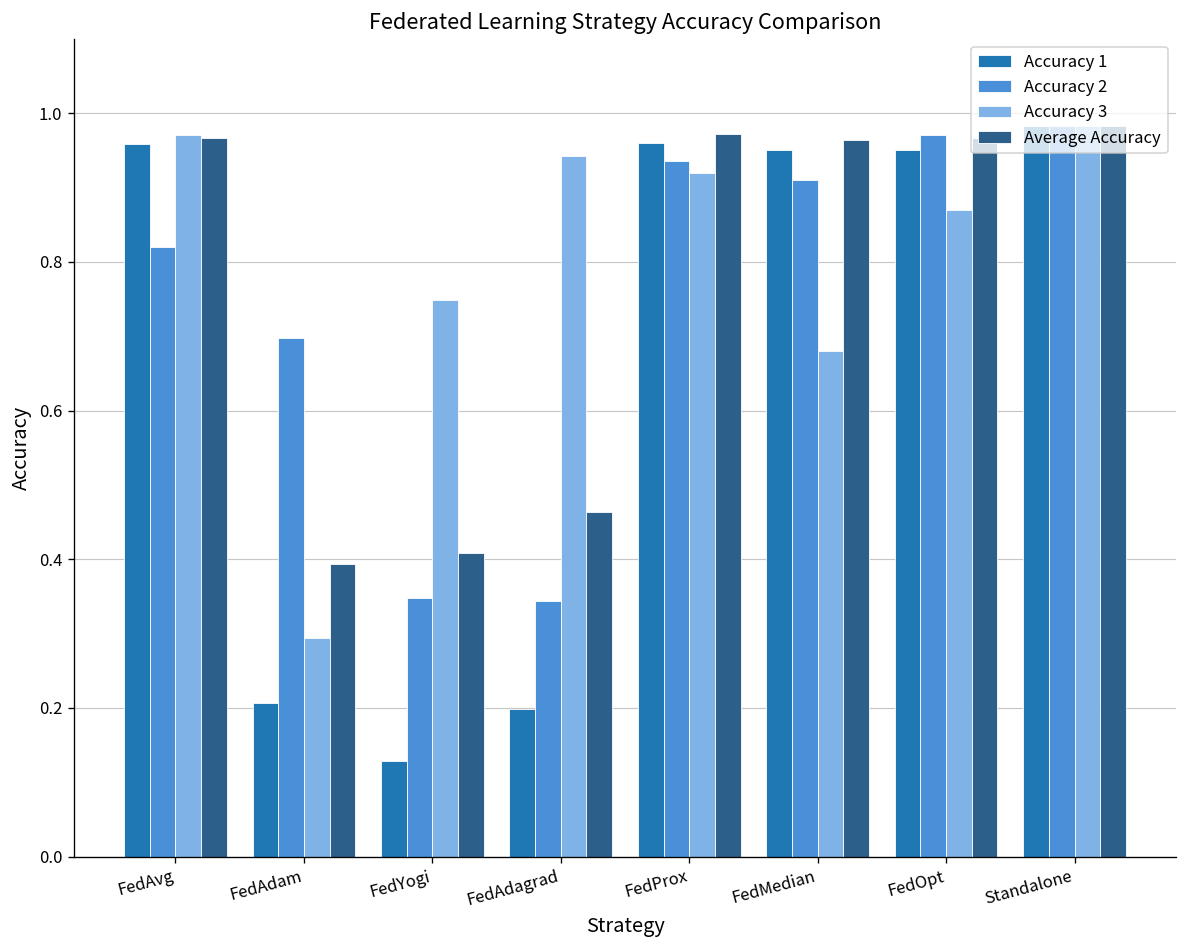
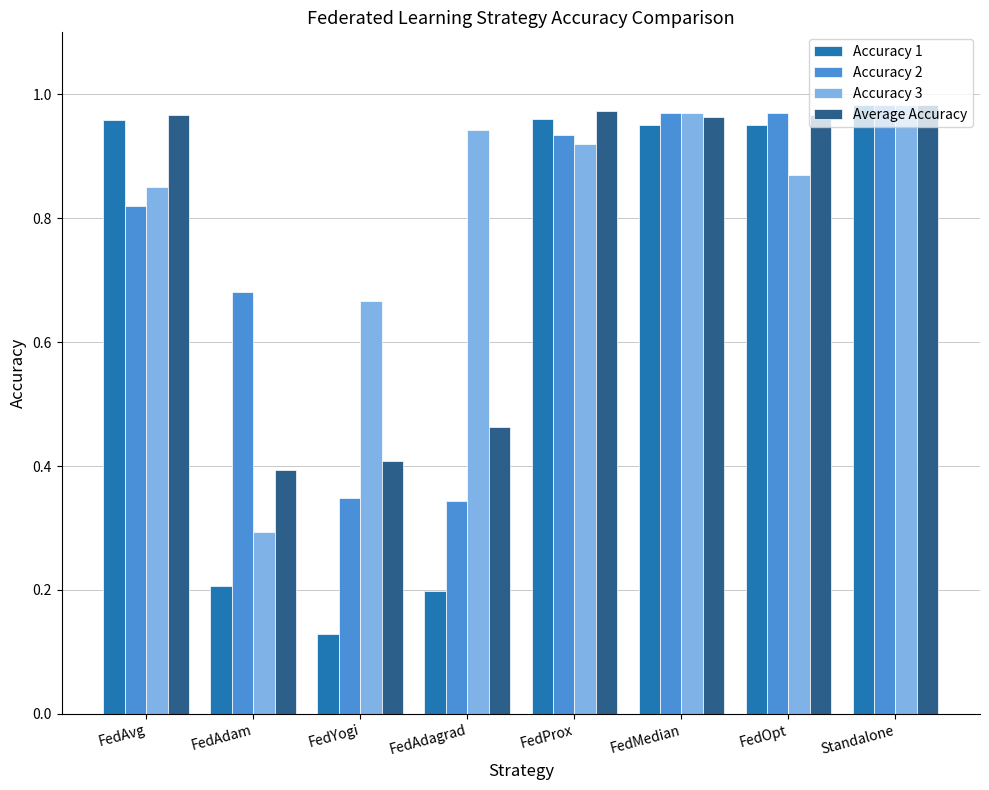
Accuracy 3, FedAvg: 0.97 -> 0.85
Accuracy 2, FedAdam: 0.70 -> 0.68
Accuracy 3, FedYogi: 0.75 -> 0.67
Accuracy 2, FedMedian: 0.91 -> 0.97
Accuracy 3, FedMedian: 0.68 -> 0.97
